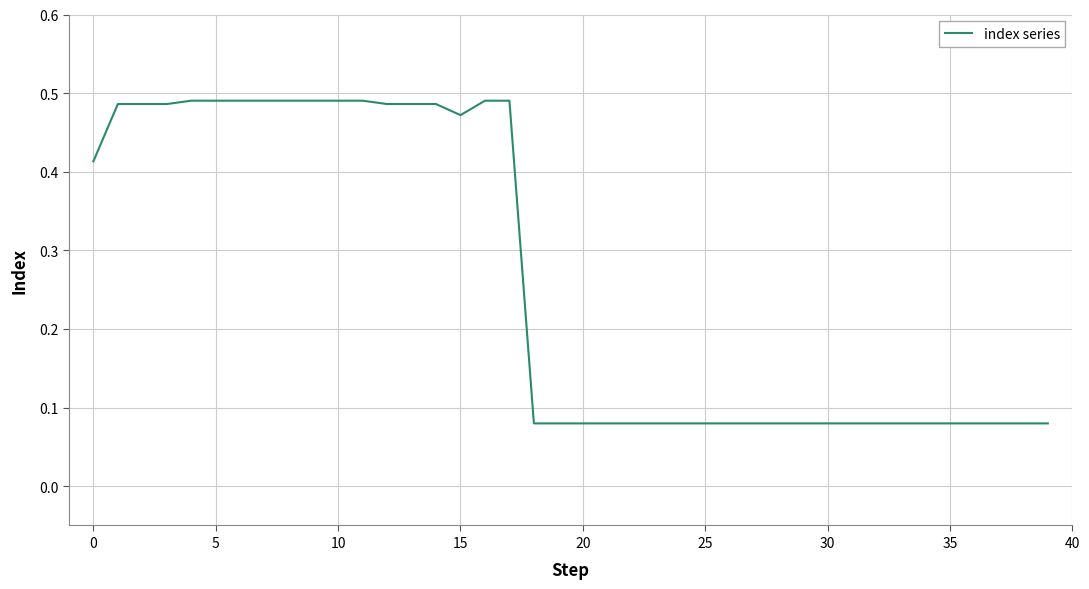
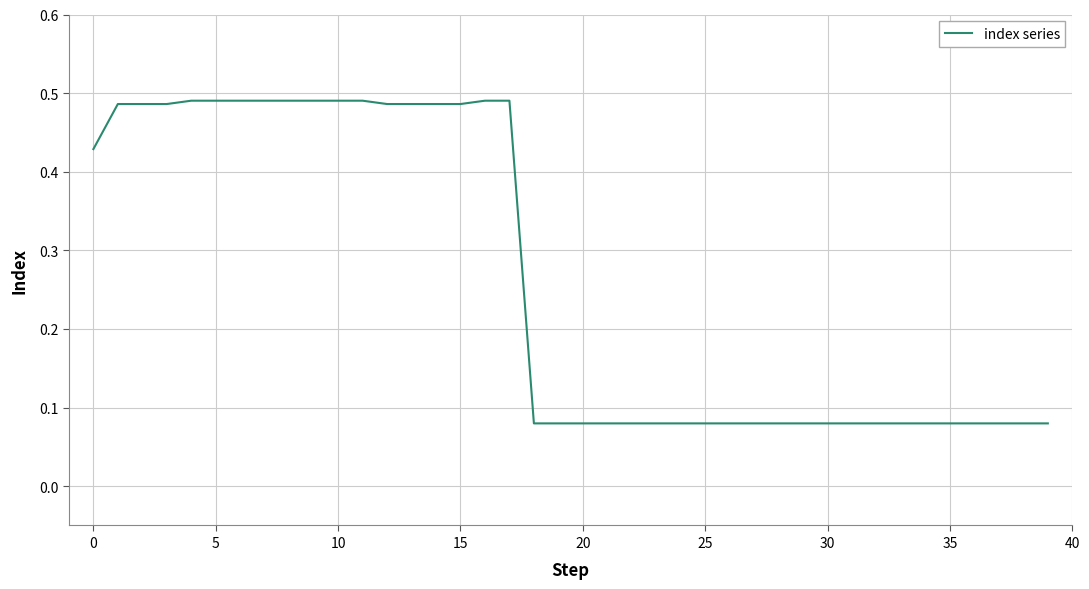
0: 0.41 -> 0.43
15: 0.47 -> 0.49
